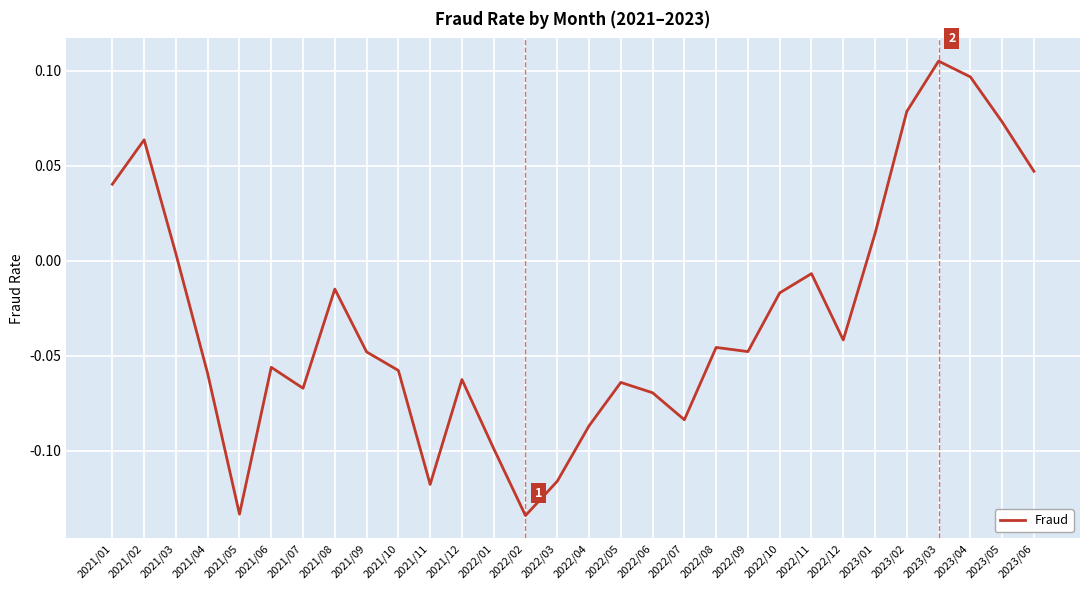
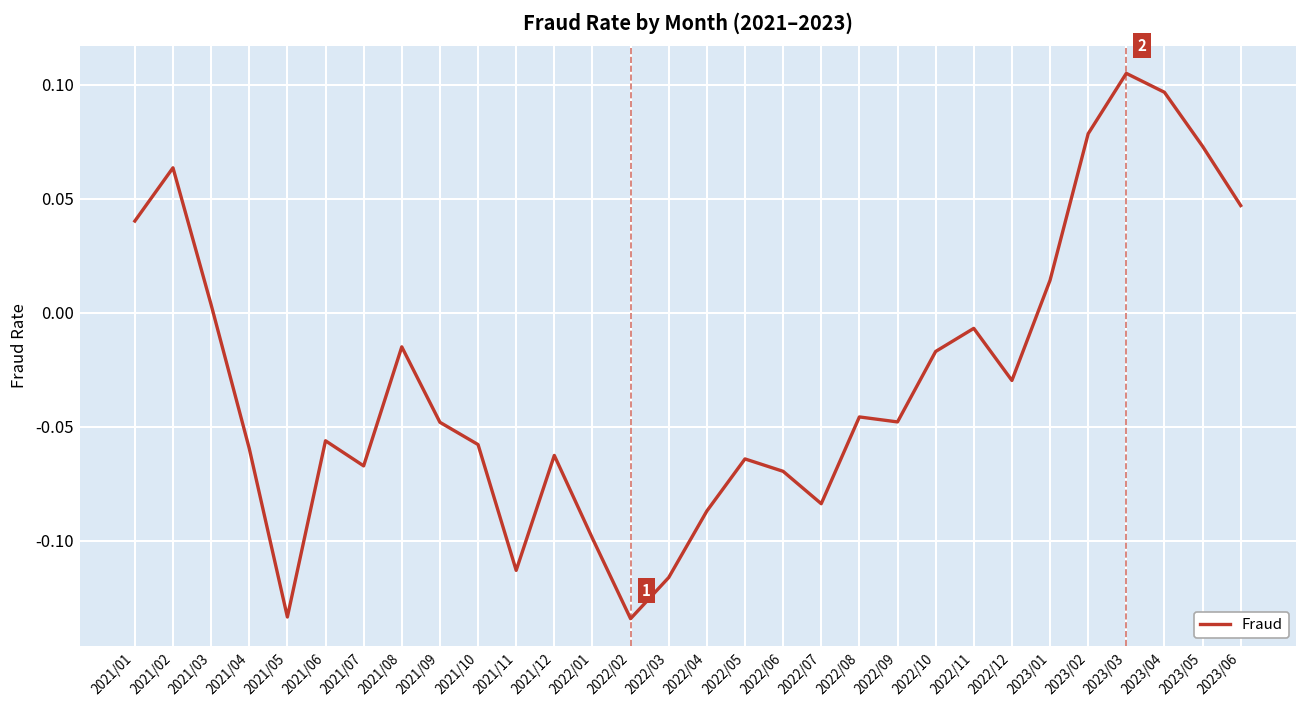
2021/11: -0.118 -> -0.113
2022/12: -0.042 -> -0.030
